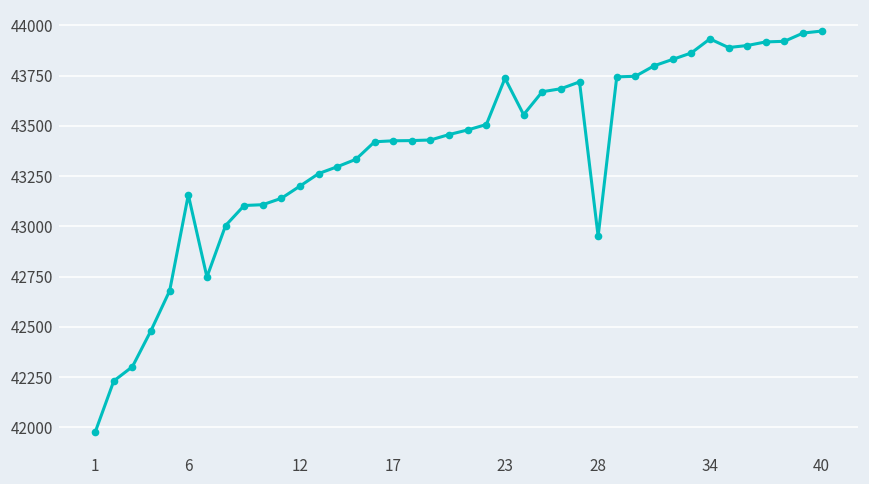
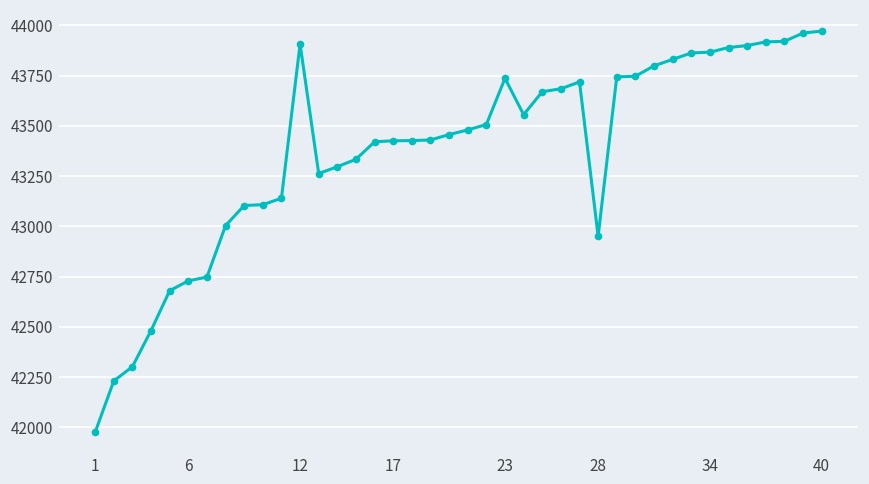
6: 43160 -> 42730
12: 43200 -> 43910
34: 43930 -> 43870
